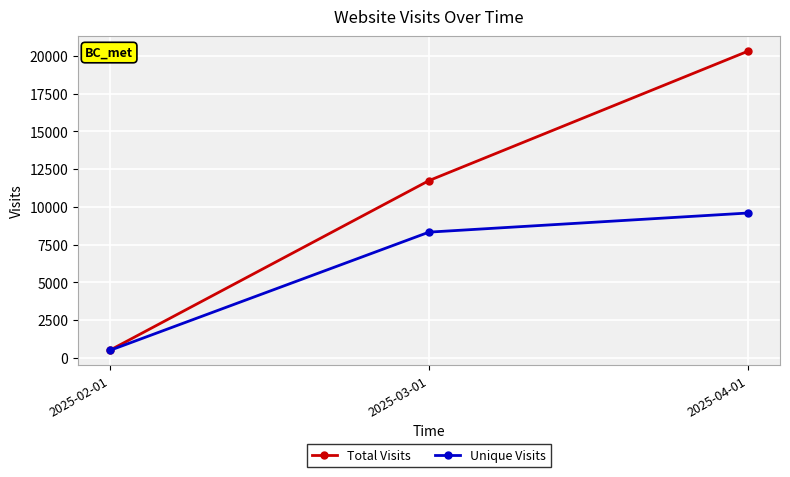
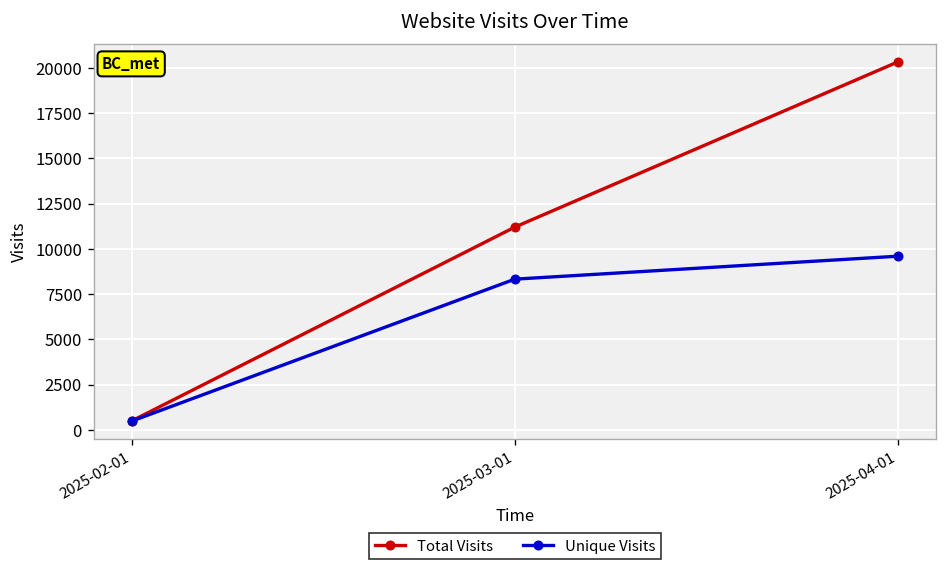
Total Visits, 2025-03-01: 11700 -> 11200
